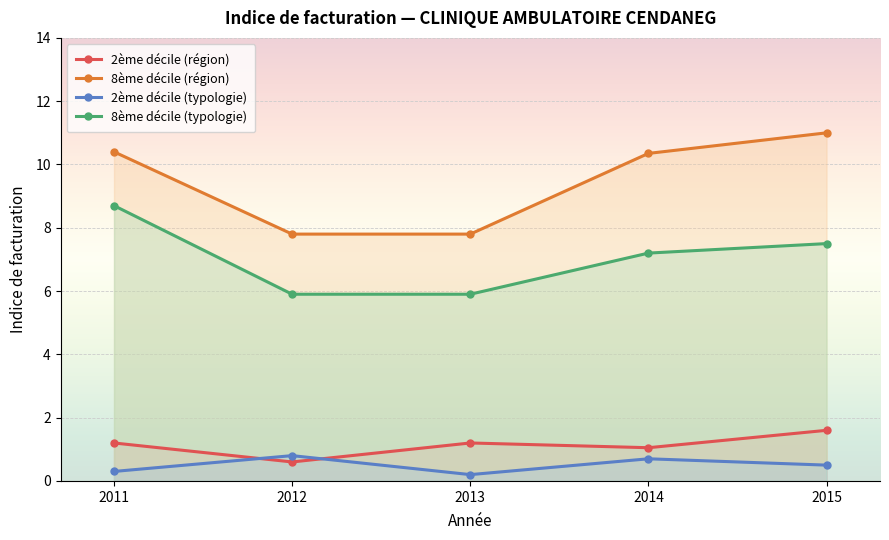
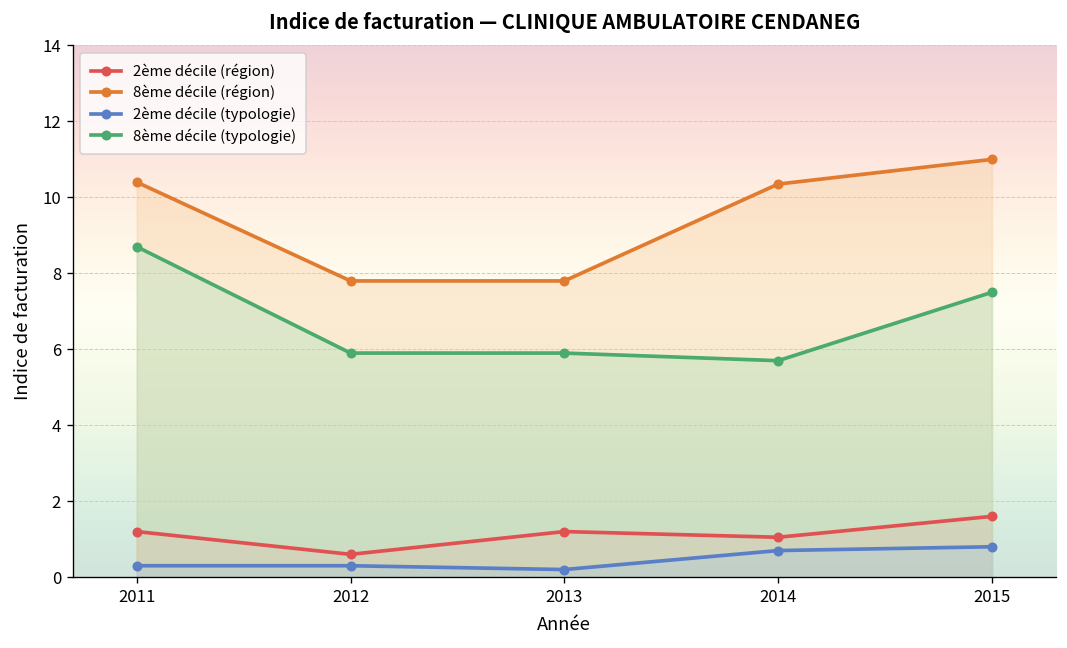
2ème décile (typologie), 2012: 0.8 -> 0.3
8ème décile (typologie), 2014: 7.2 -> 5.7
2ème décile (typologie), 2015: 0.5 -> 0.8
